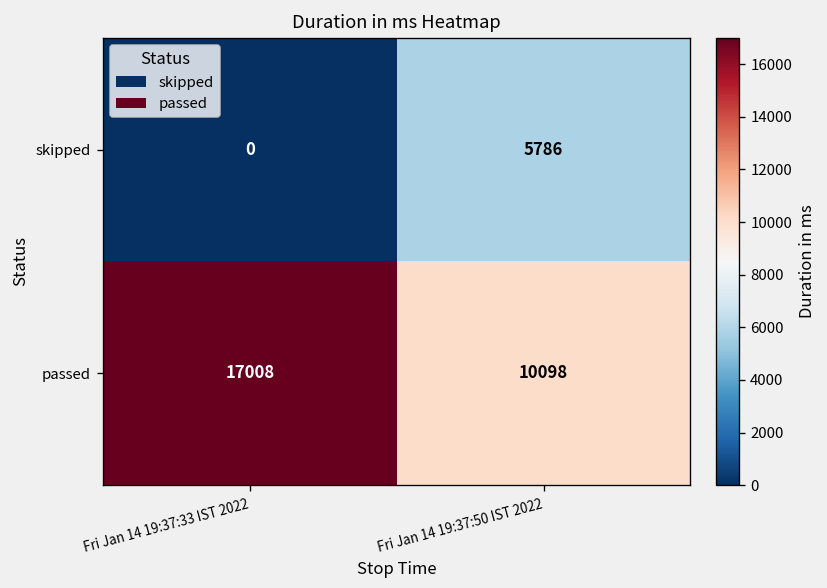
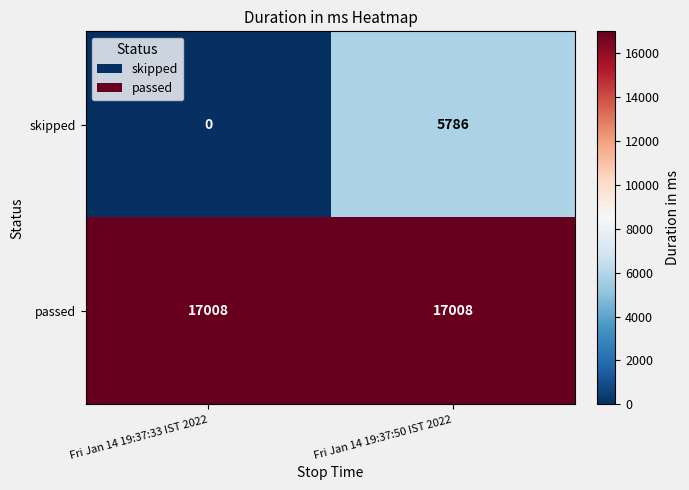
passed, Fri Jan 14 19:37:50 IST 2022: 10098 -> 17008
